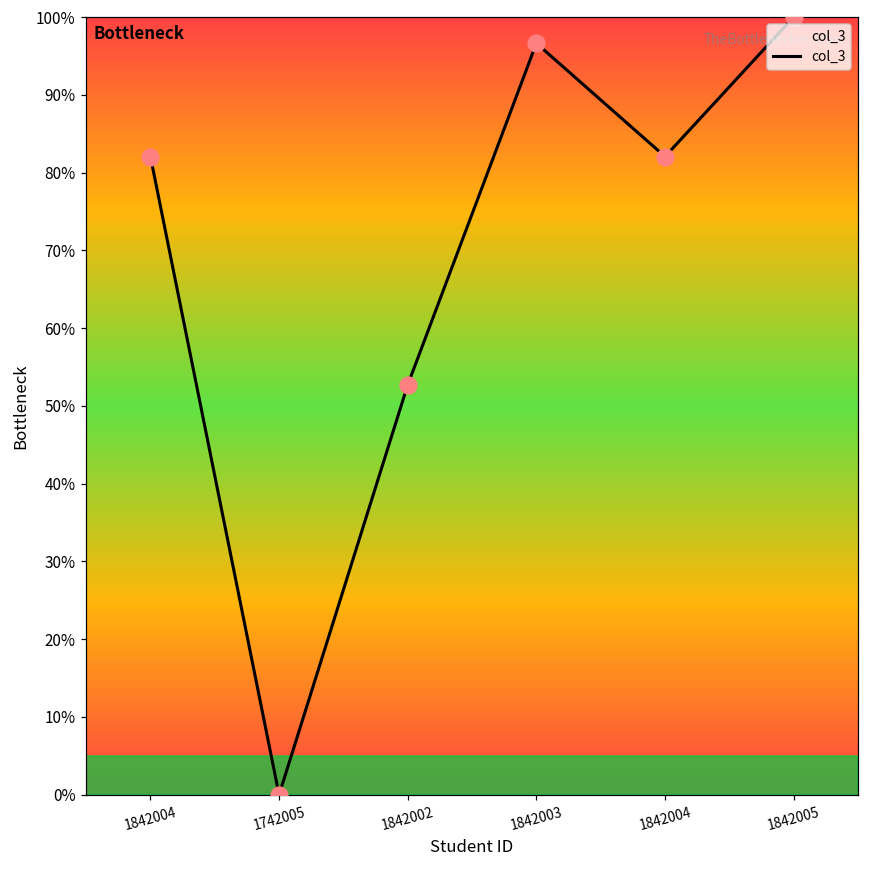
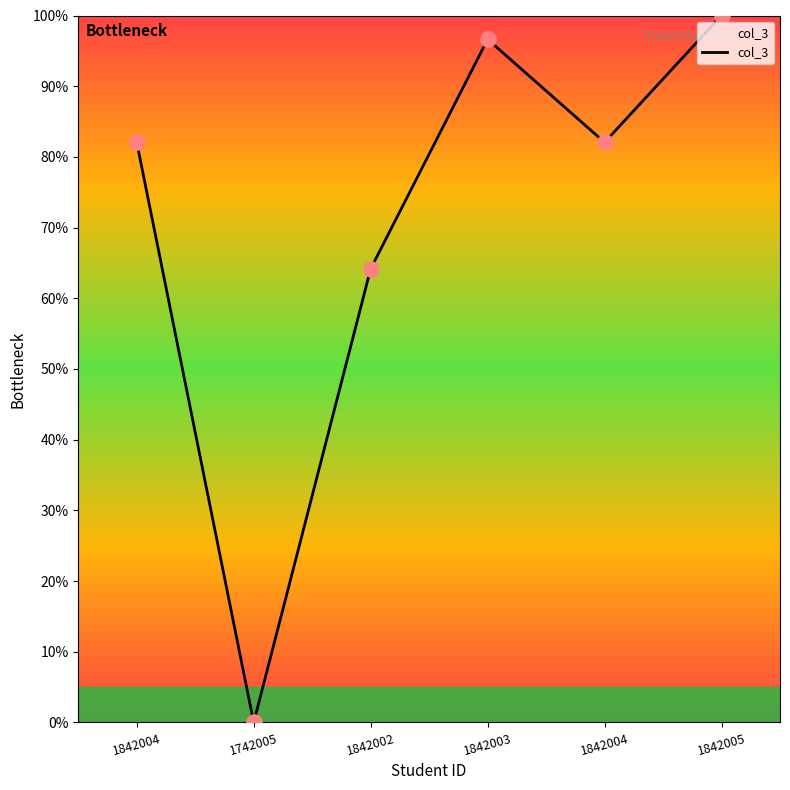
1842002: 53% -> 64%
